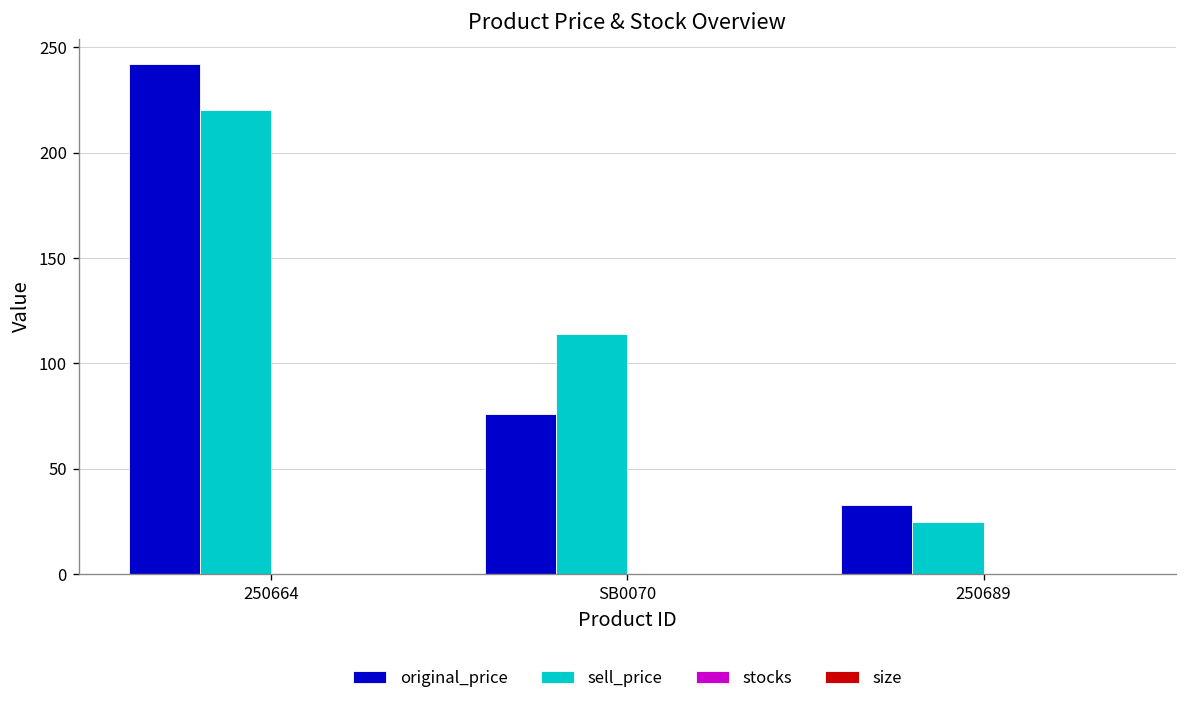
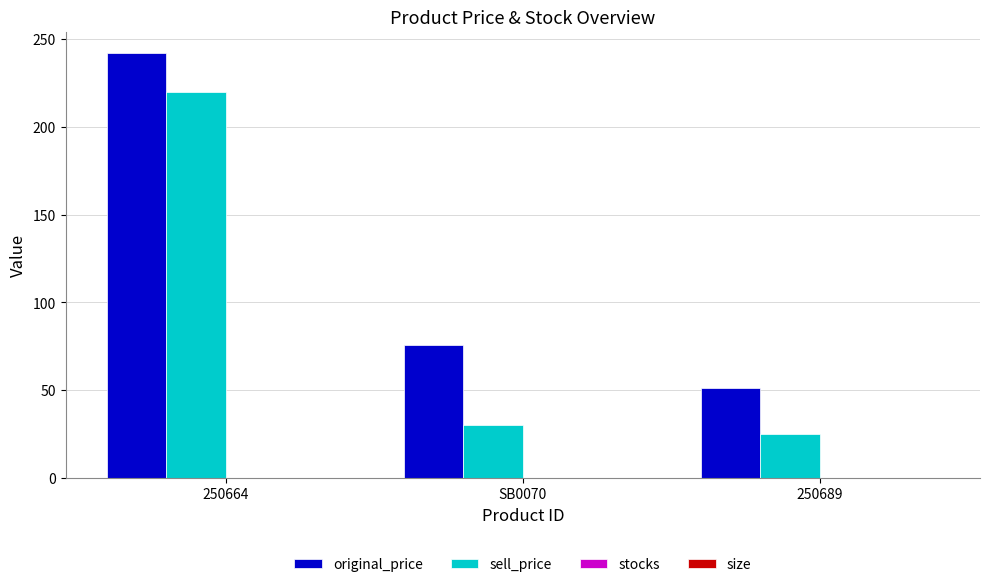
sell_price, SB0070: 114 -> 30
original_price, 250689: 33 -> 51
